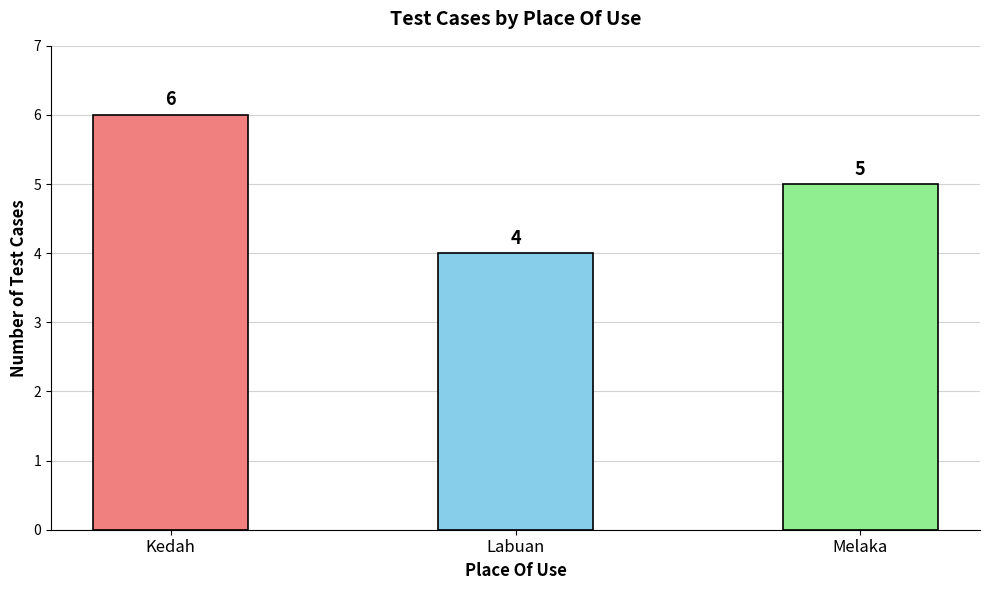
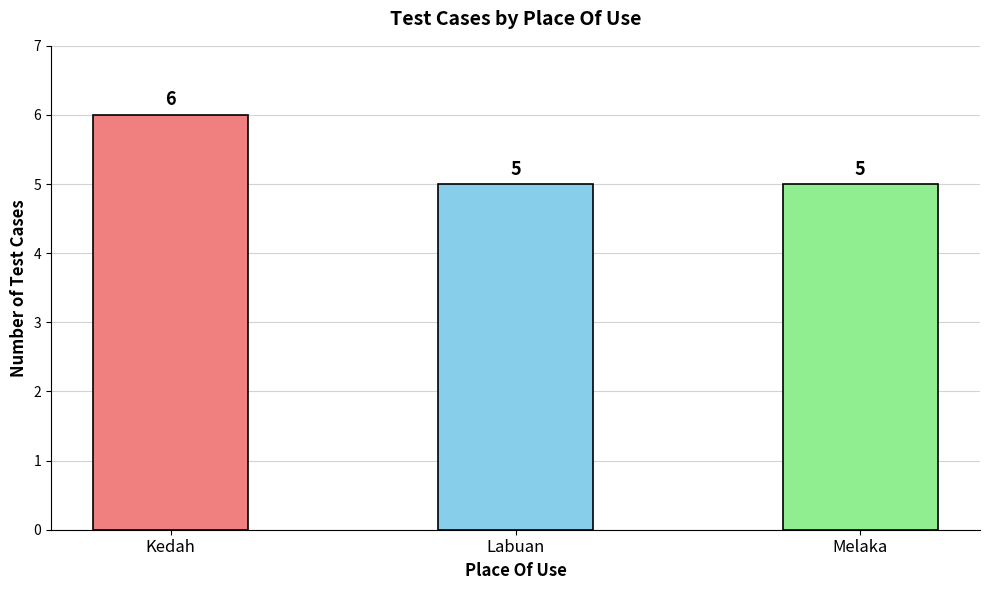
Labuan: 4 -> 5
